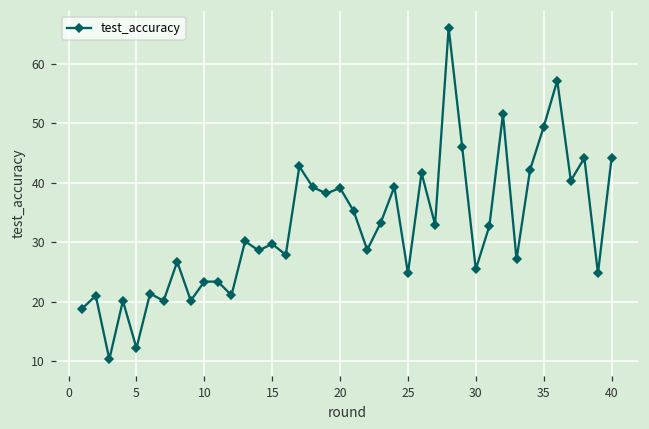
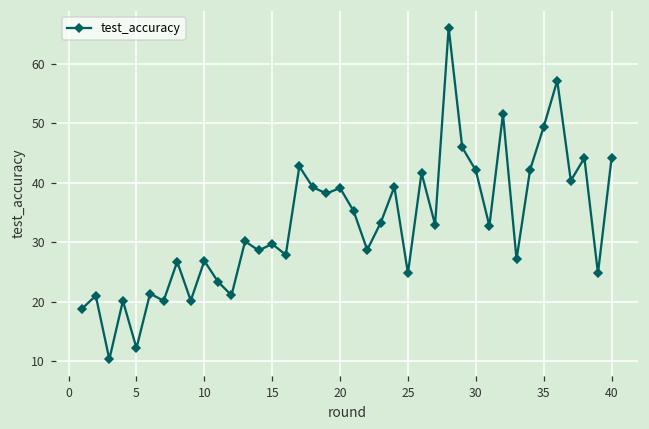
10: 23 -> 27
30: 25 -> 42
